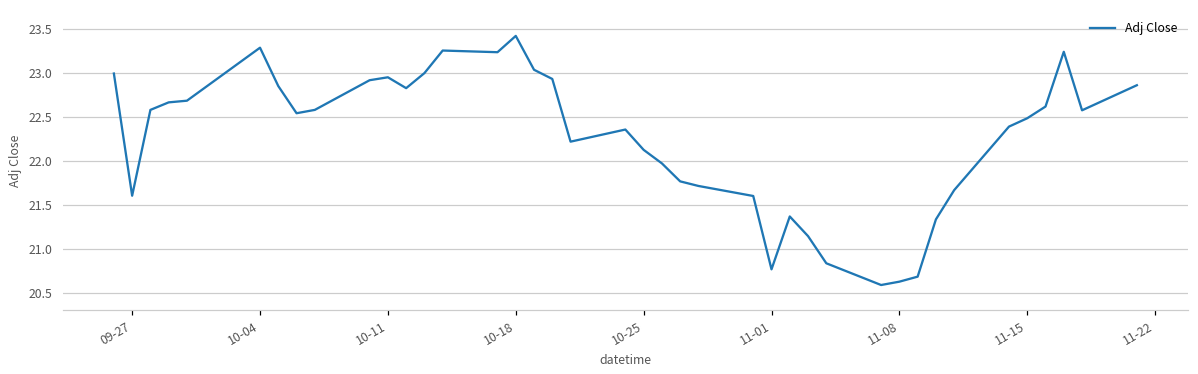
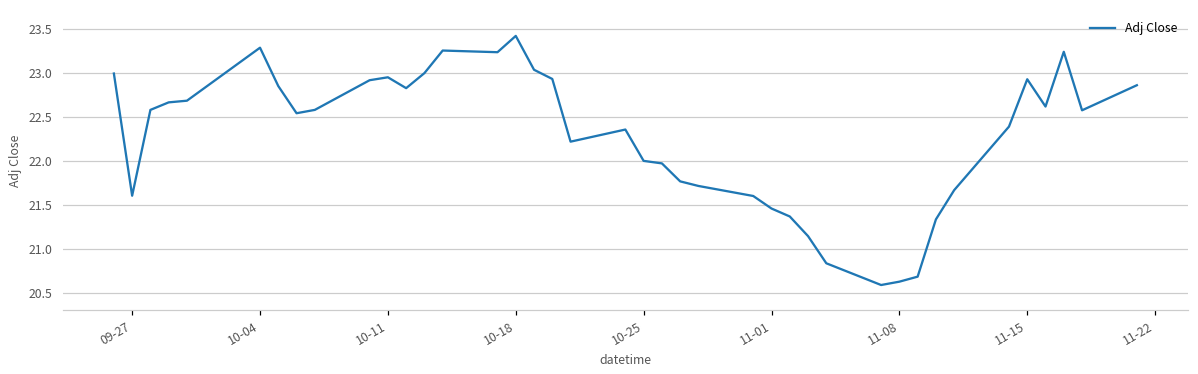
10-25: 22.1 -> 22.0
11-01: 20.8 -> 21.5
11-15: 22.5 -> 22.9
